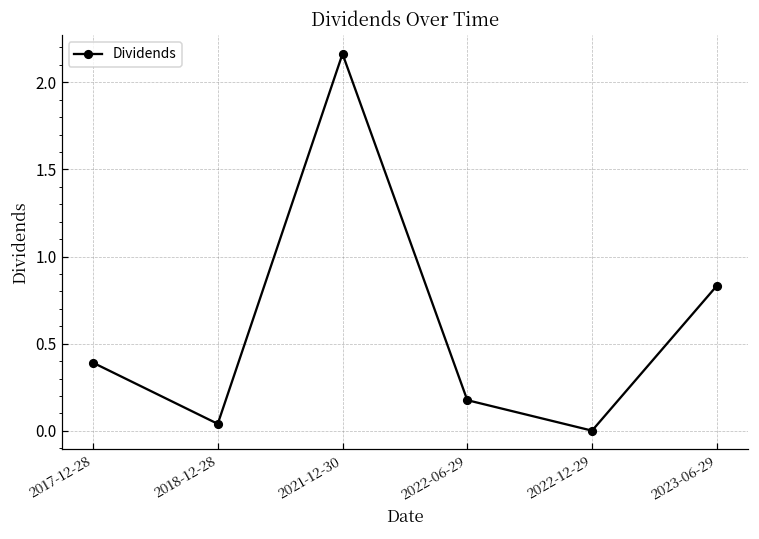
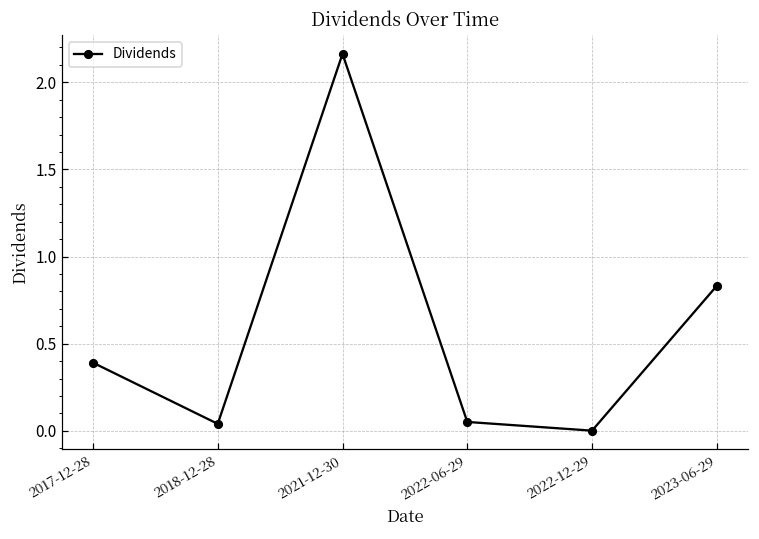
2022-06-29: 0.18 -> 0.05
